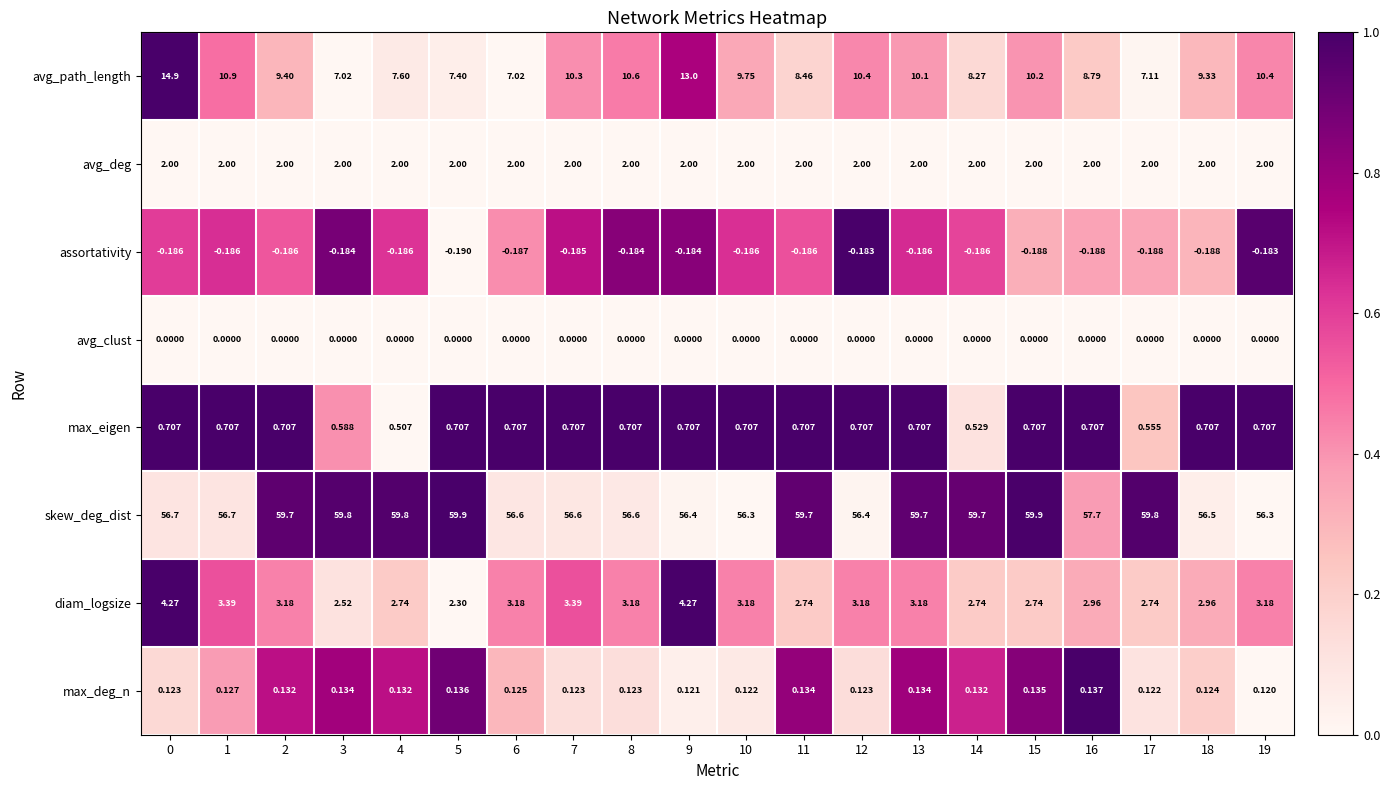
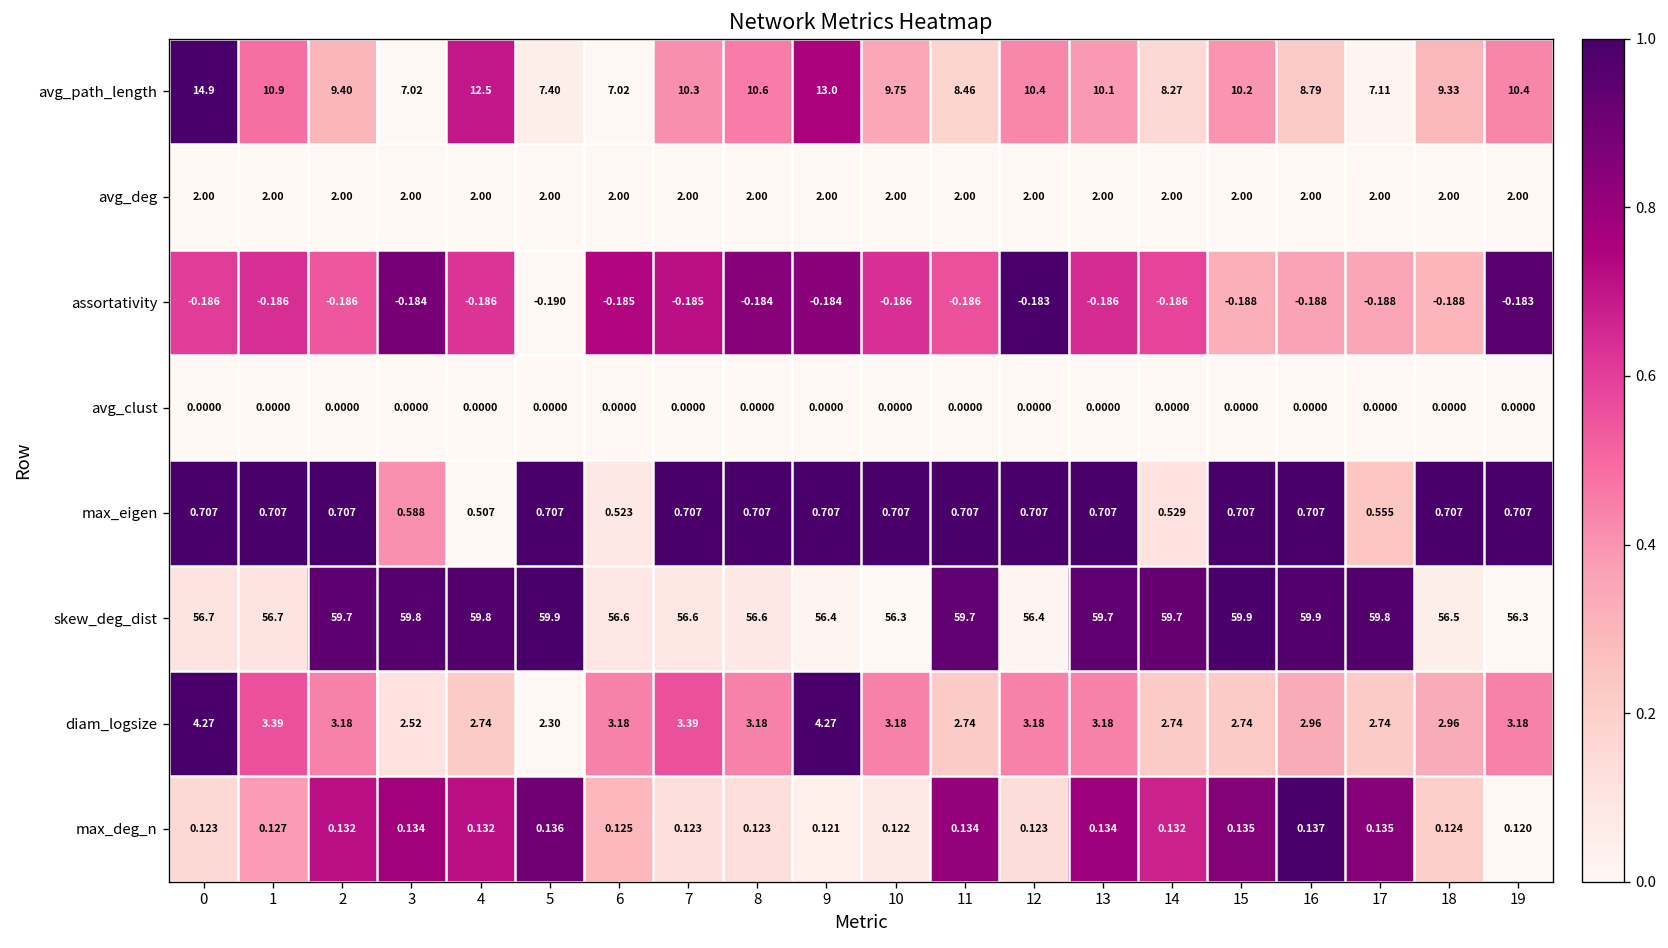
avg_path_length, 4: 7.60 -> 12.5
assortativity, 6: -0.187 -> -0.185
max_eigen, 6: 0.707 -> 0.523
skew_deg_dist, 16: 57.7 -> 59.9
max_deg_n, 17: 0.122 -> 0.135
